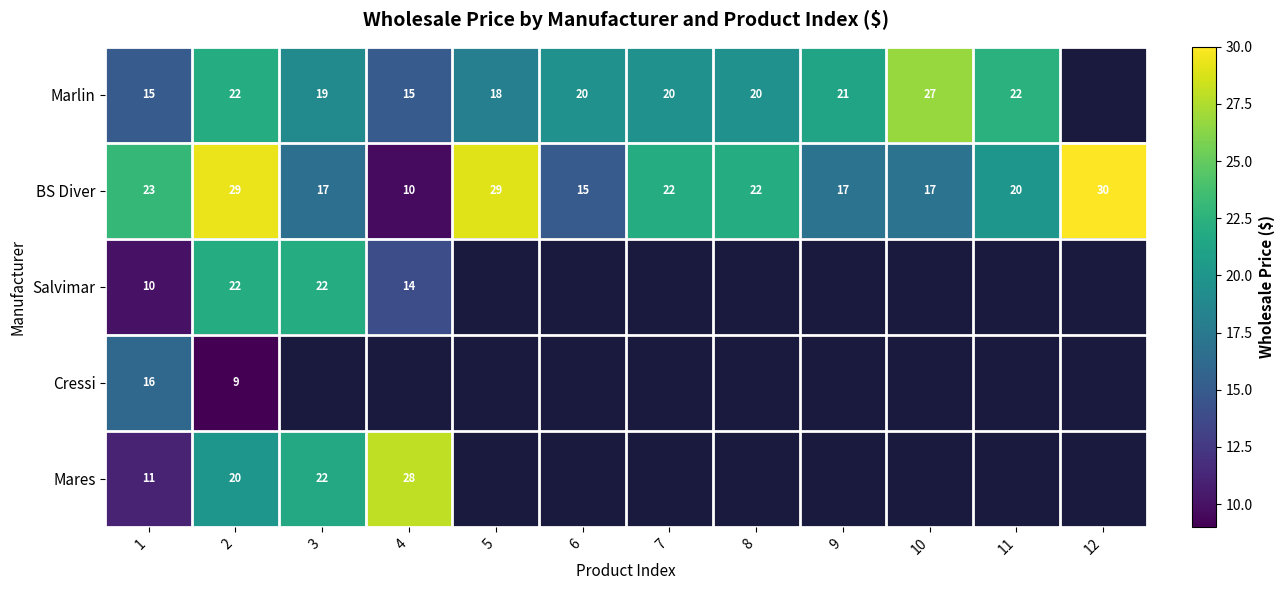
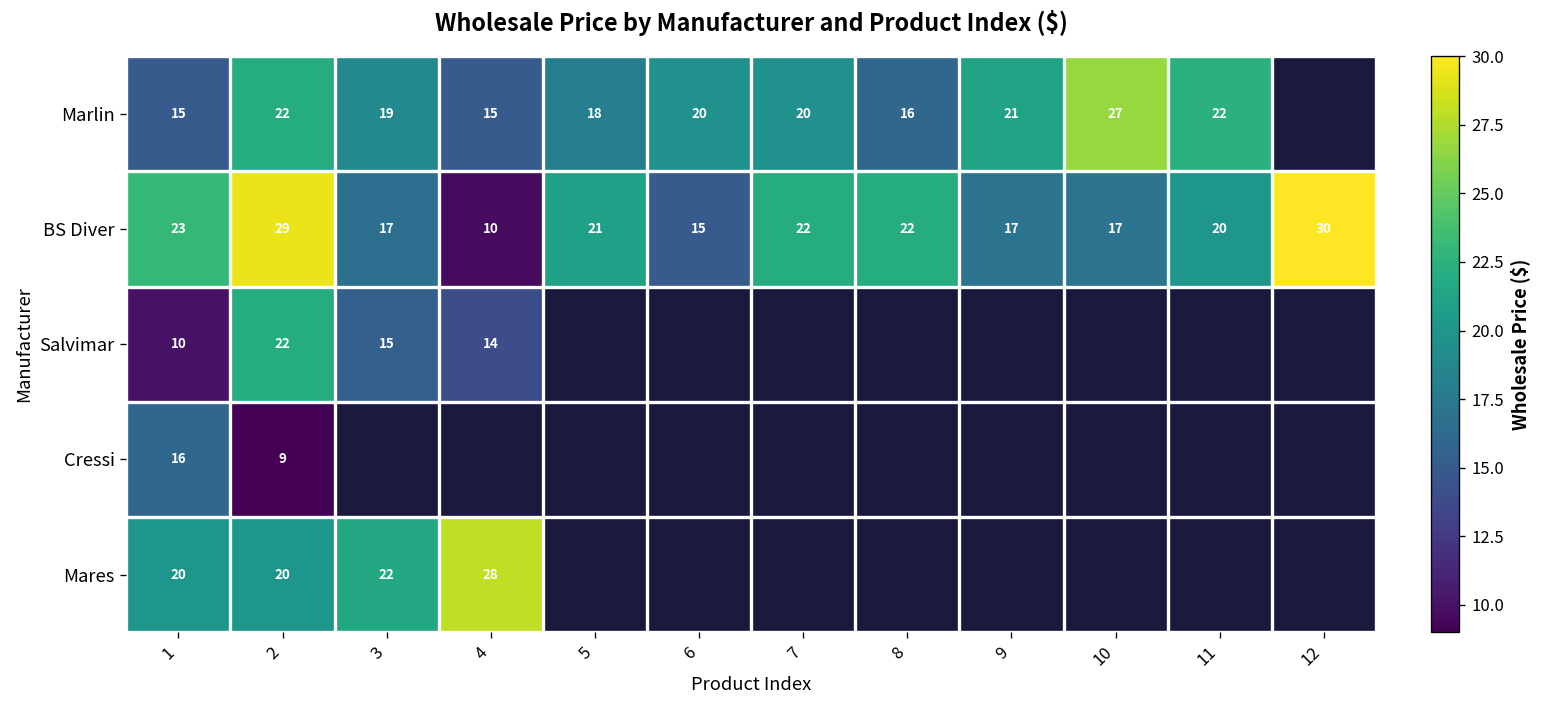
Marlin, 8: 20 -> 16
BS Diver, 5: 29 -> 21
Salvimar, 3: 22 -> 15
Mares, 1: 11 -> 20
